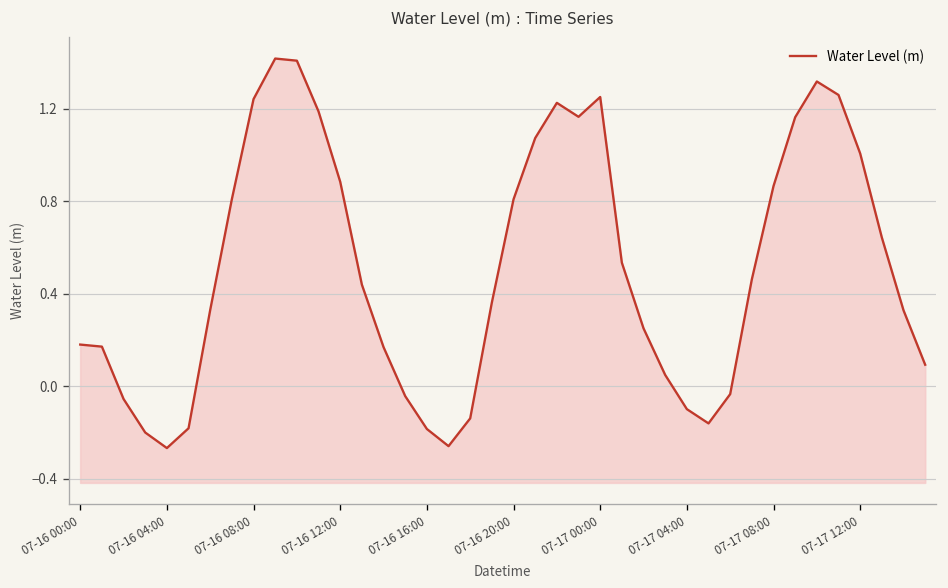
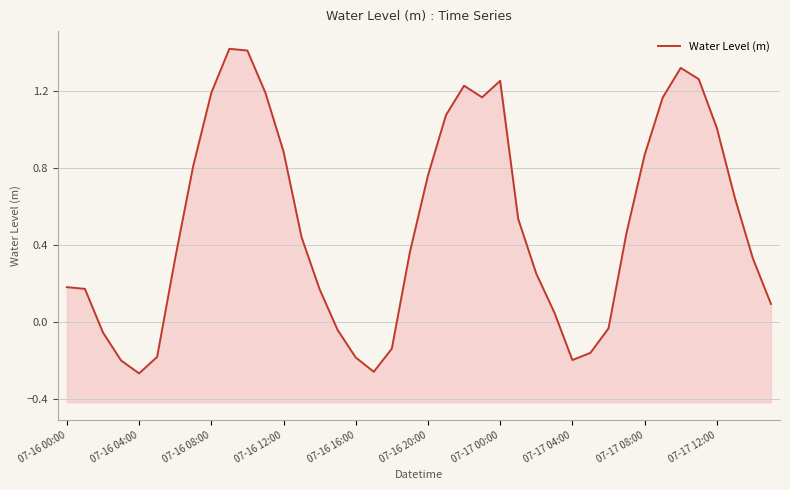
07-16 08:00: 1.24 -> 1.19
07-16 20:00: 0.81 -> 0.76
07-17 04:00: -0.10 -> -0.20
